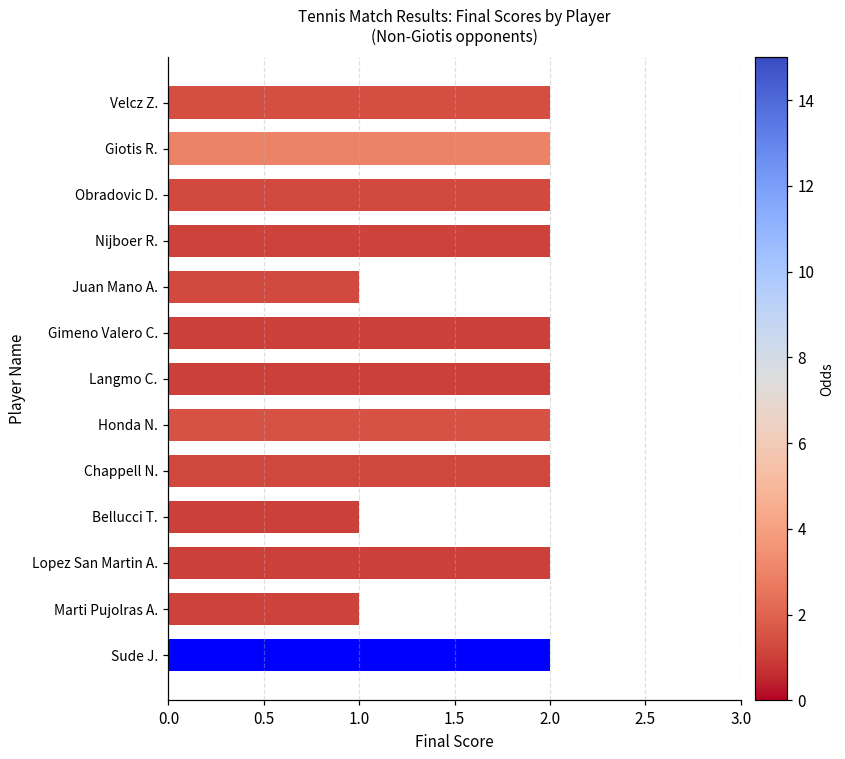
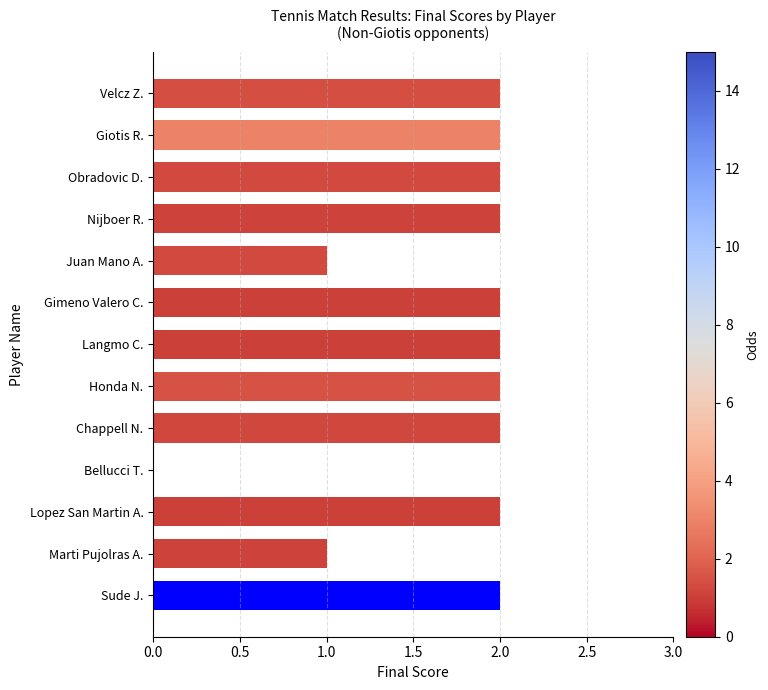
Bellucci T.: 1 -> 0
